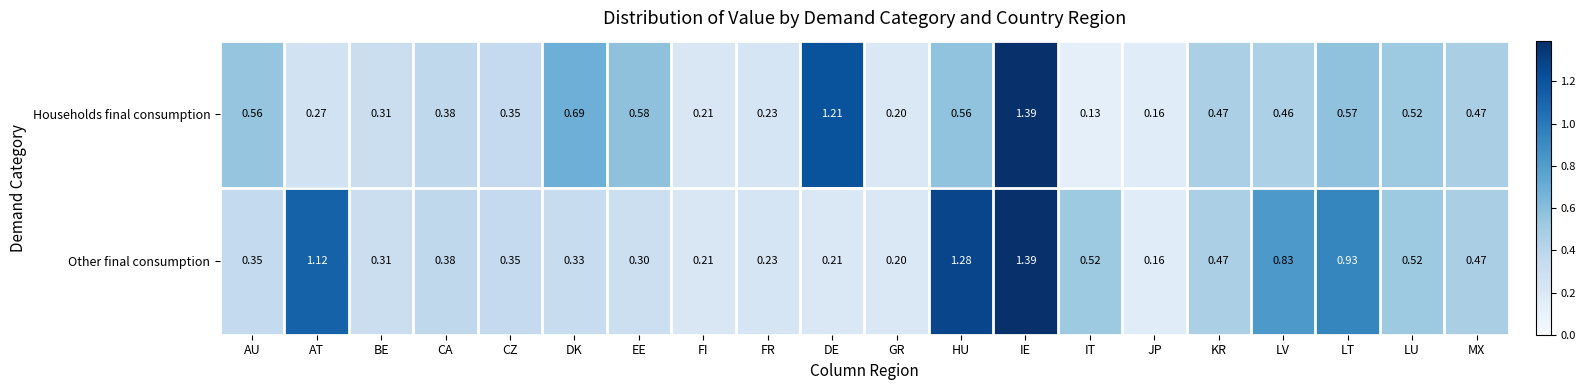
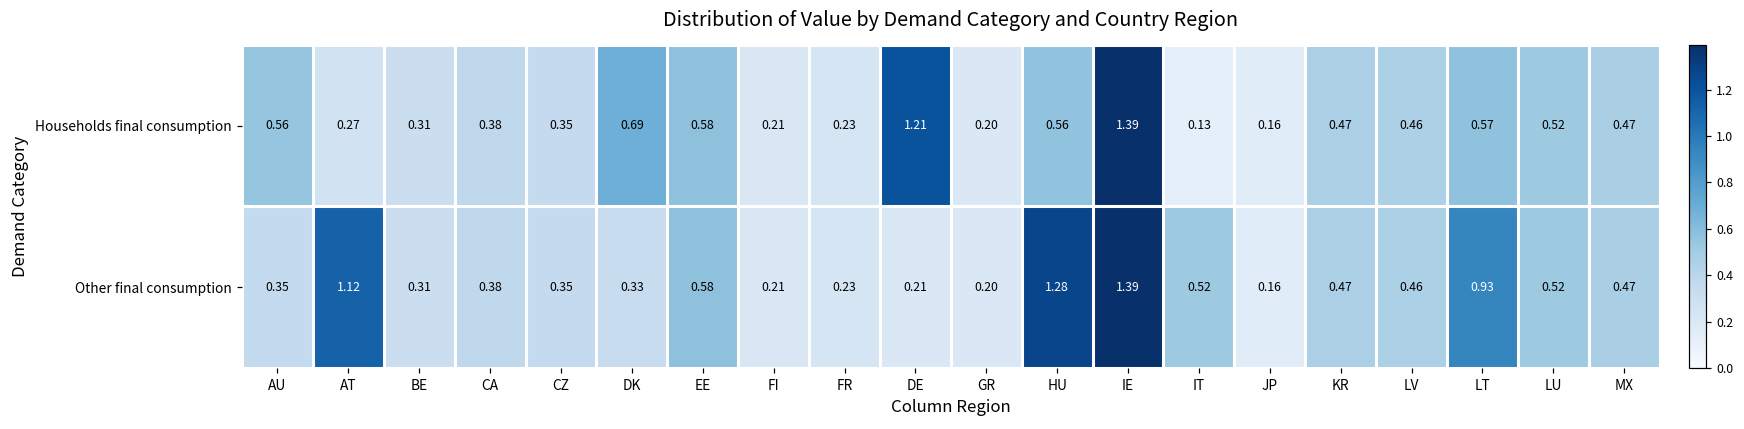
Other final consumption, EE: 0.30 -> 0.58
Other final consumption, LV: 0.83 -> 0.46
